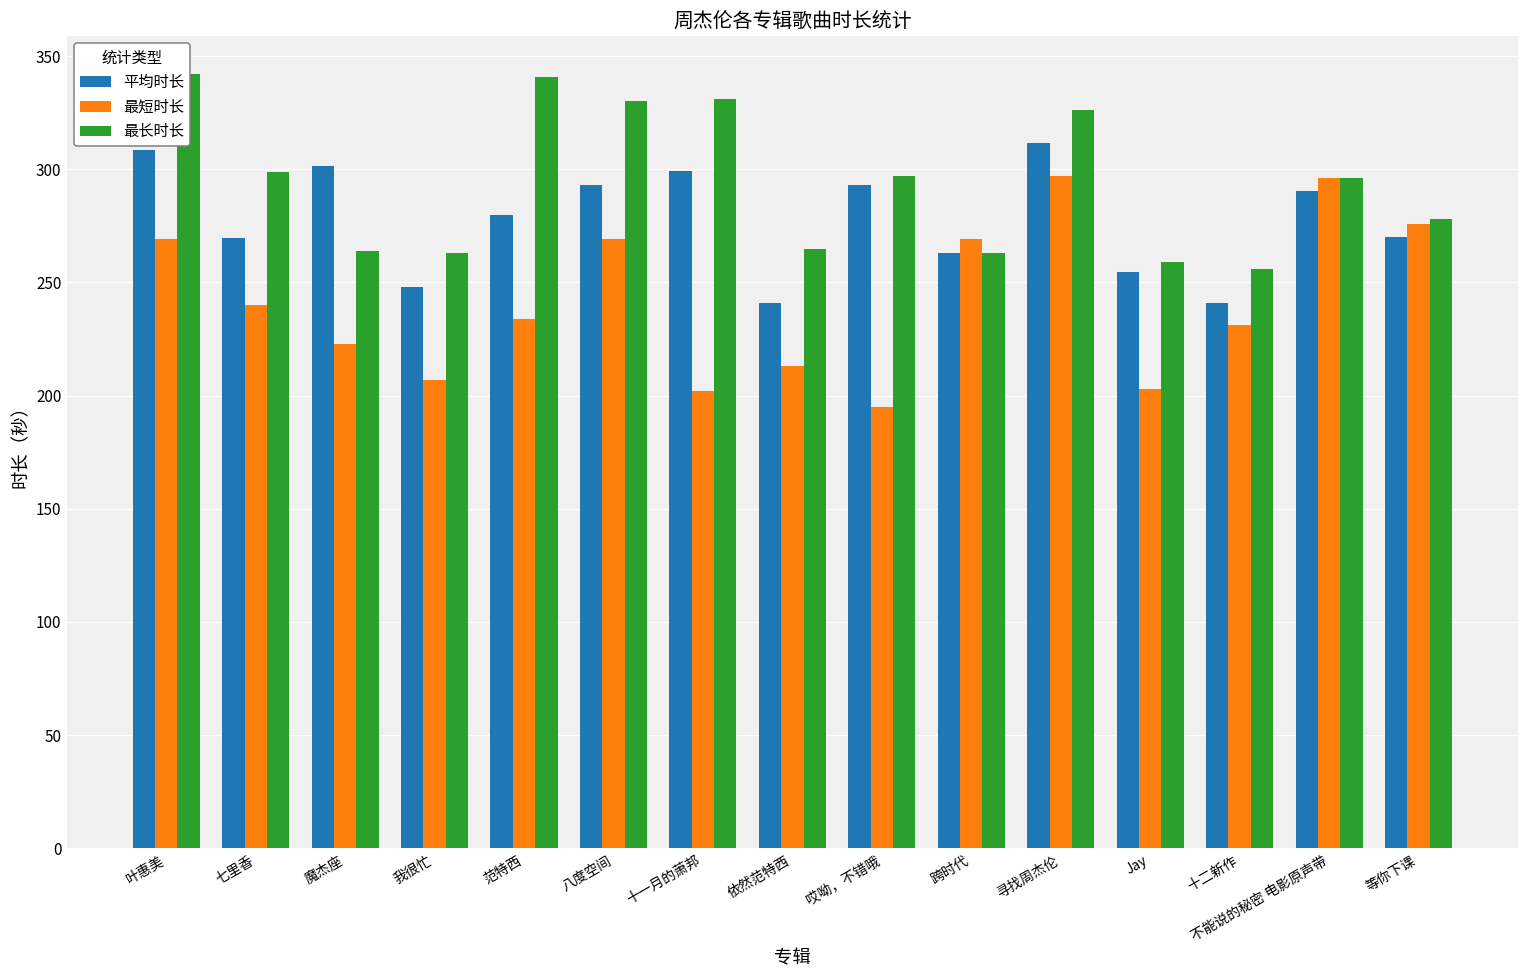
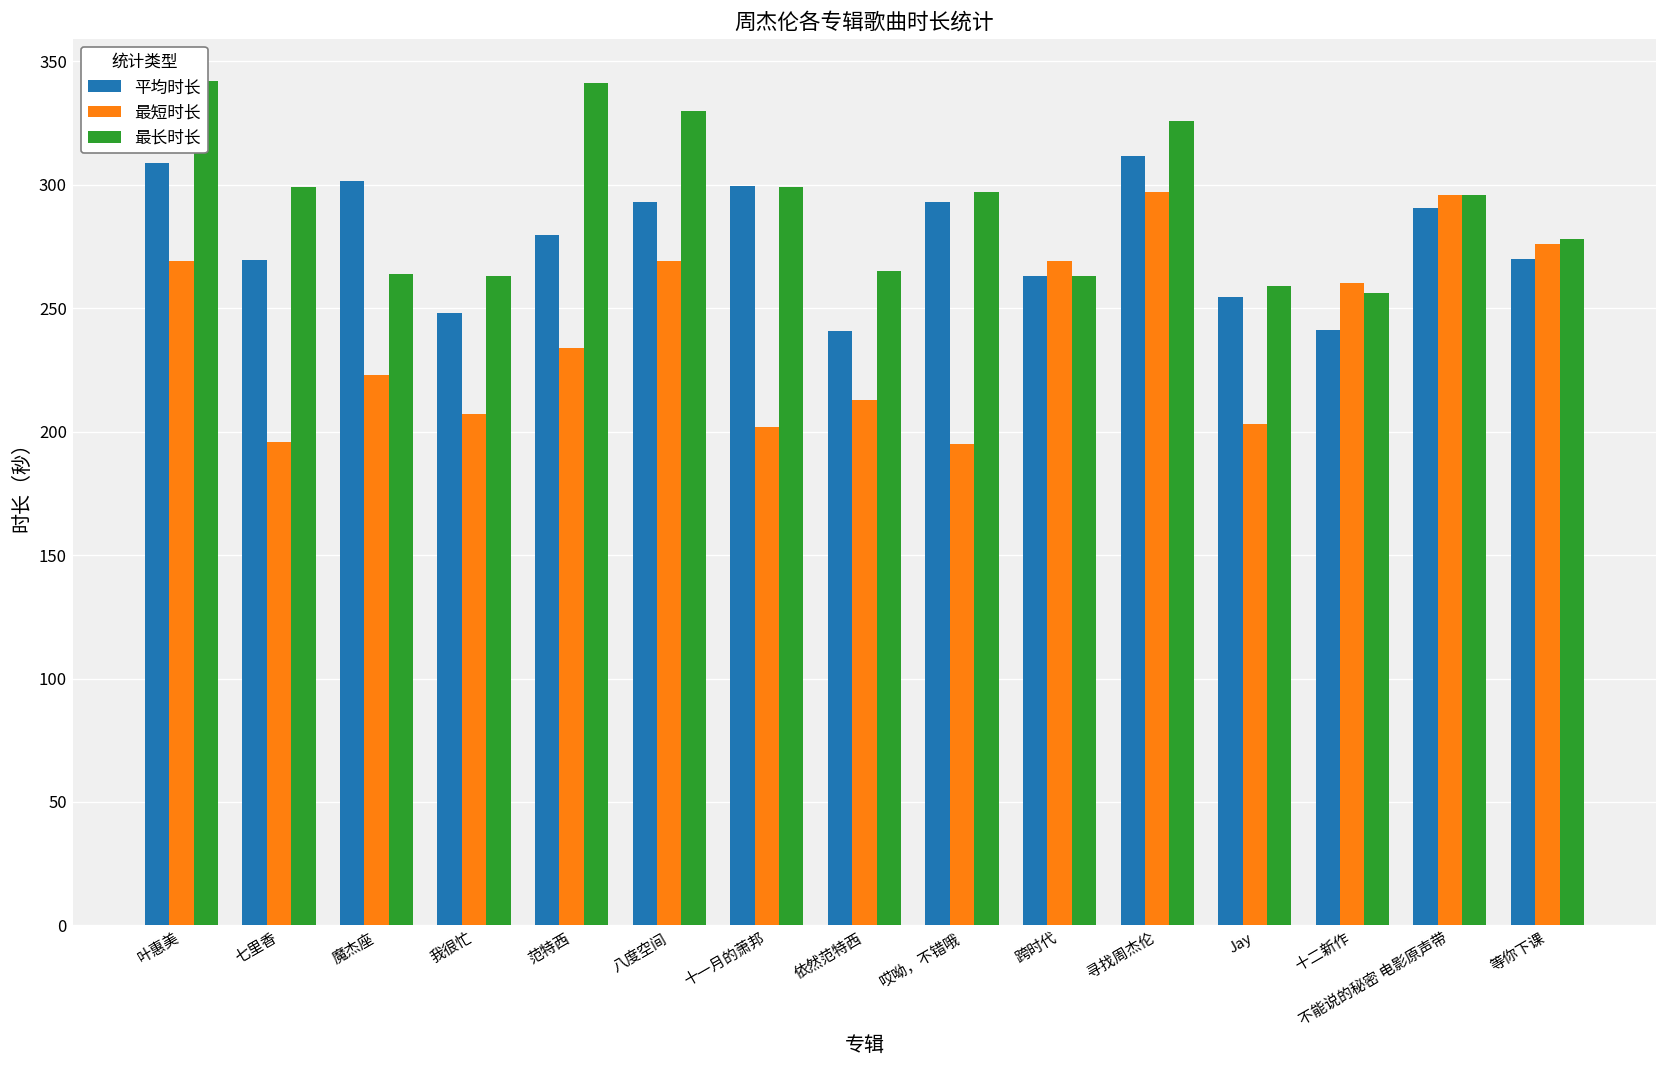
最短时长, 七里香: 240 -> 196
最长时长, 十一月的萧邦: 331 -> 299
最短时长, 十二新作: 231 -> 260
